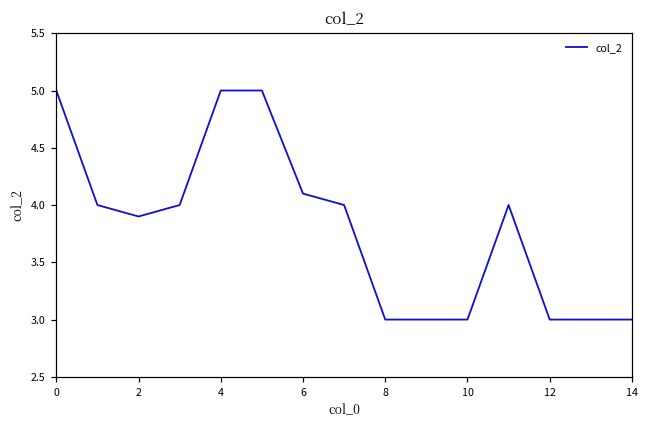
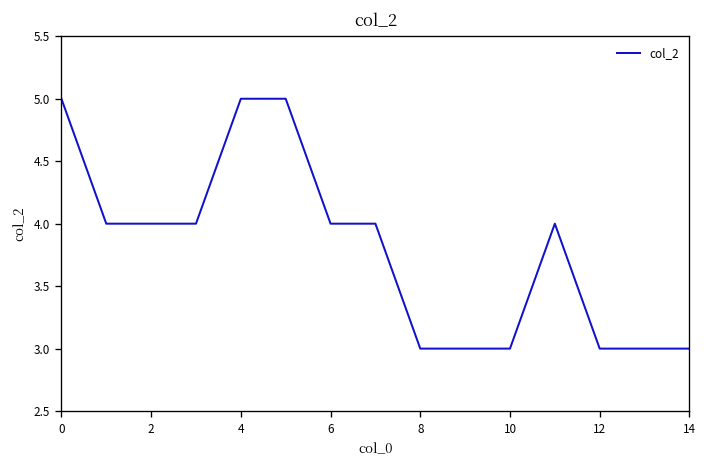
2: 3.9 -> 4.0
6: 4.1 -> 4.0
